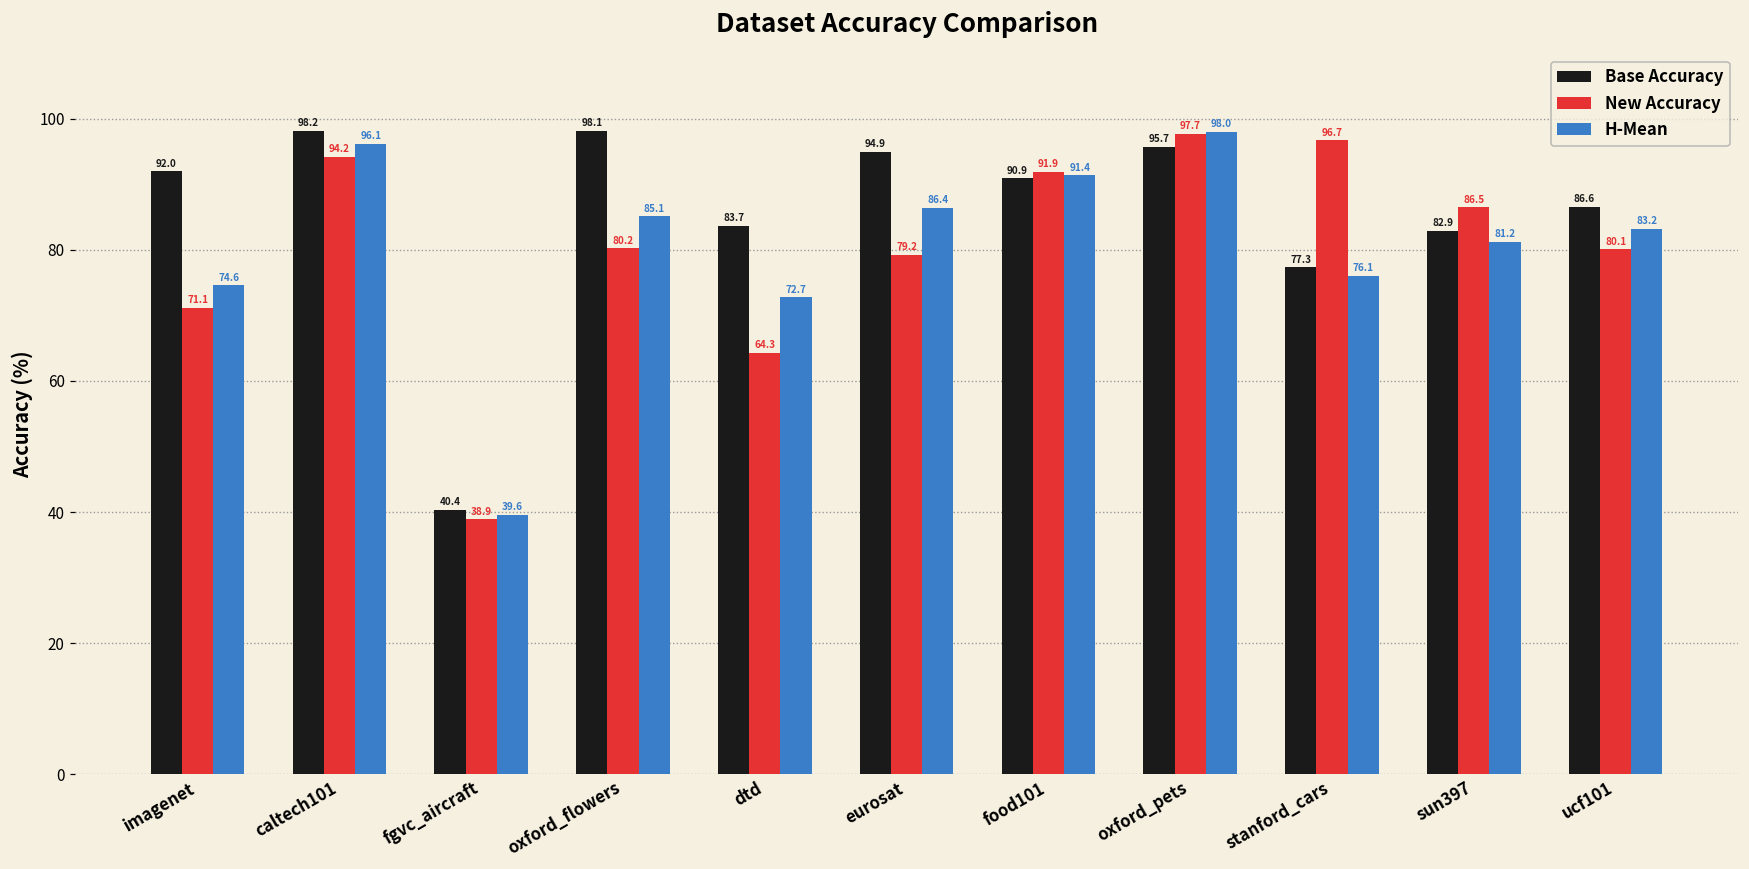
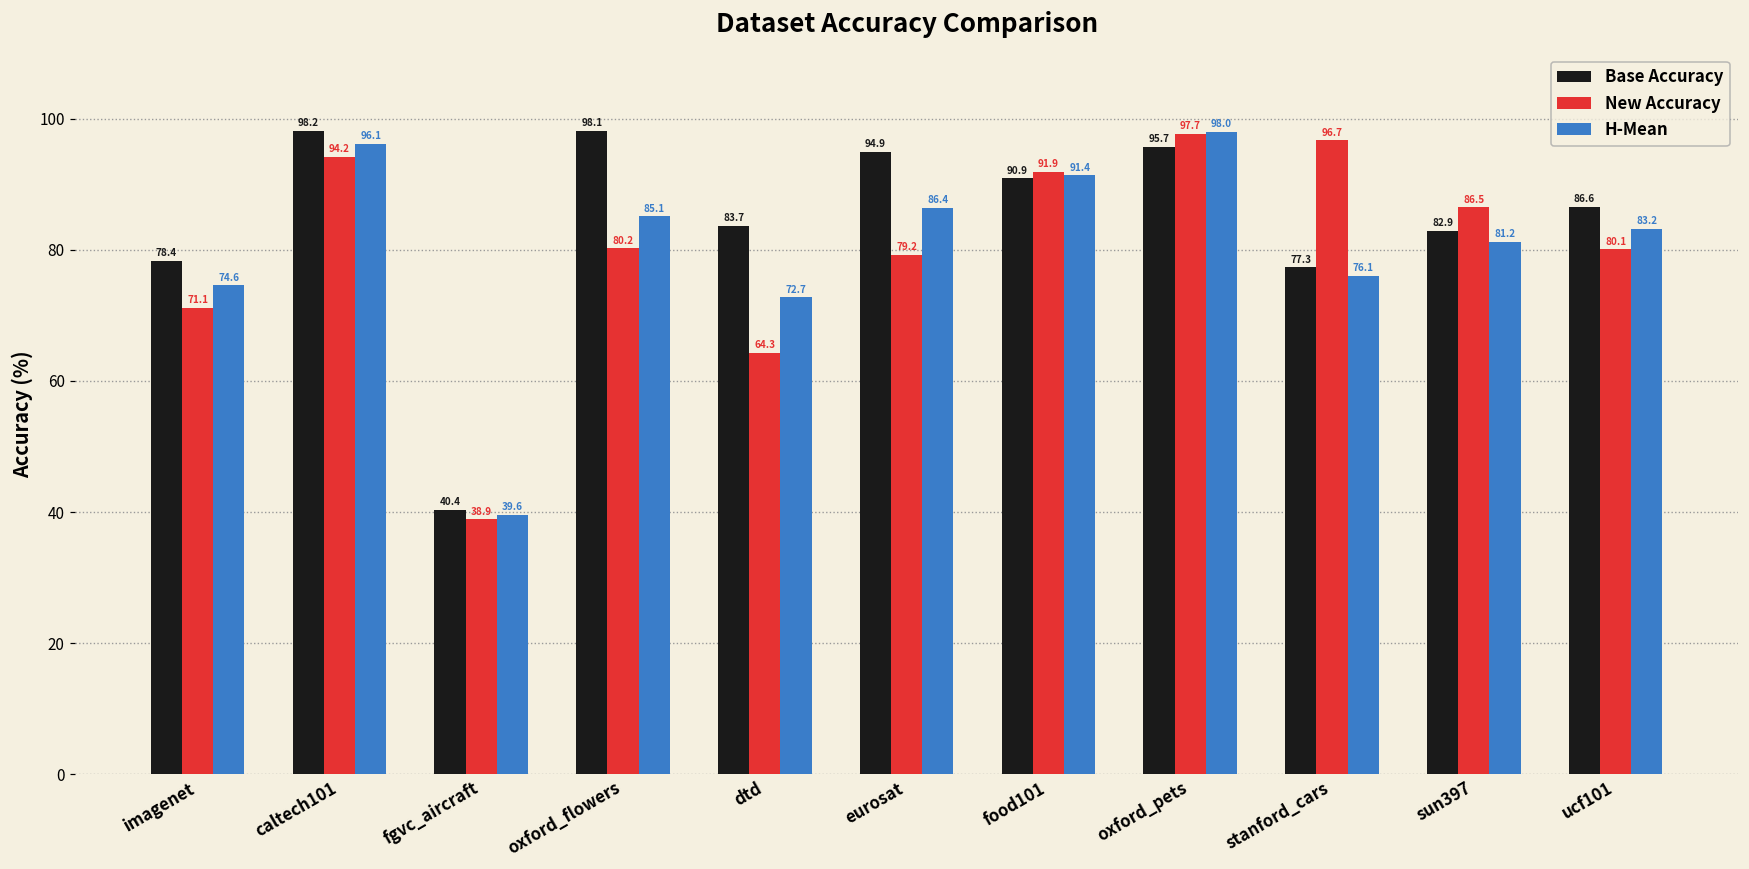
Base Accuracy, imagenet: 92.0 -> 78.4
